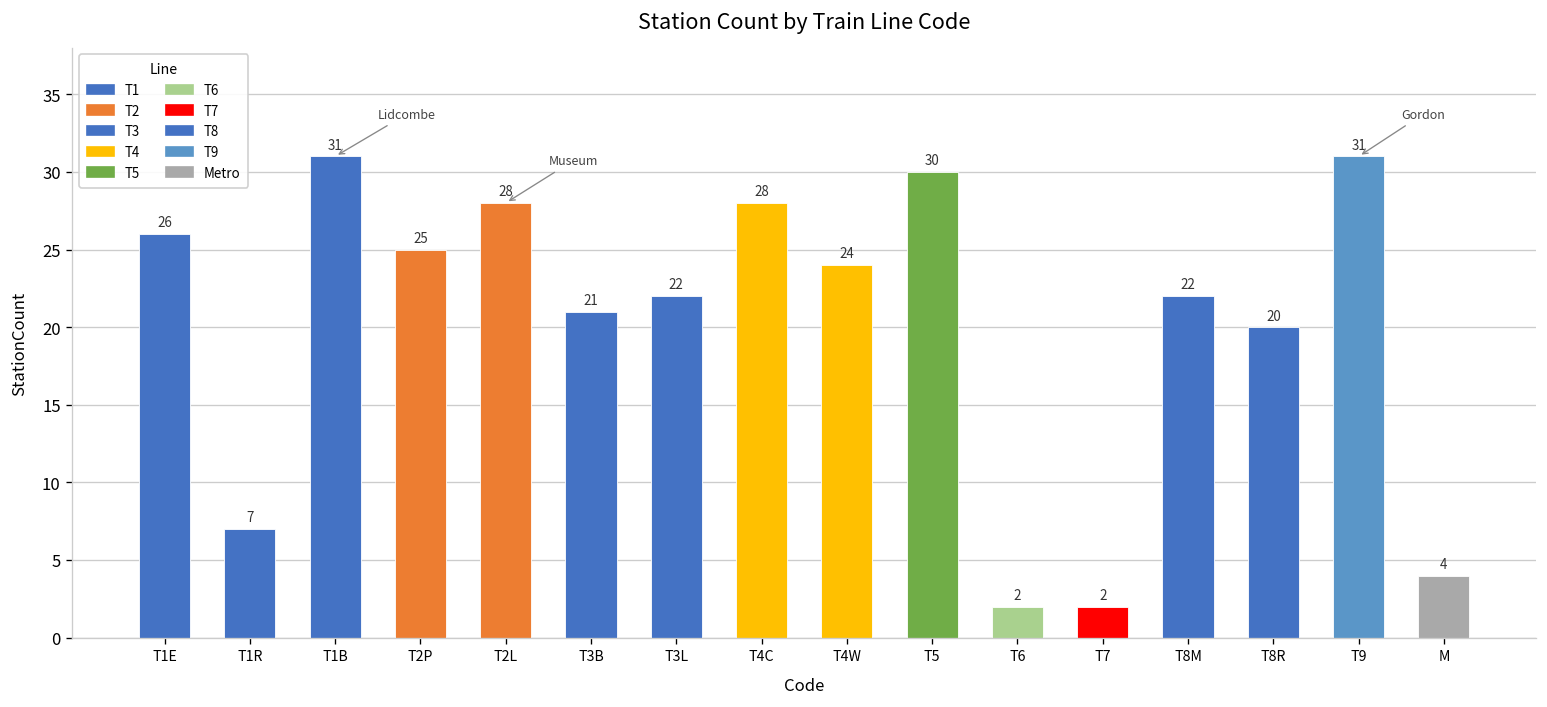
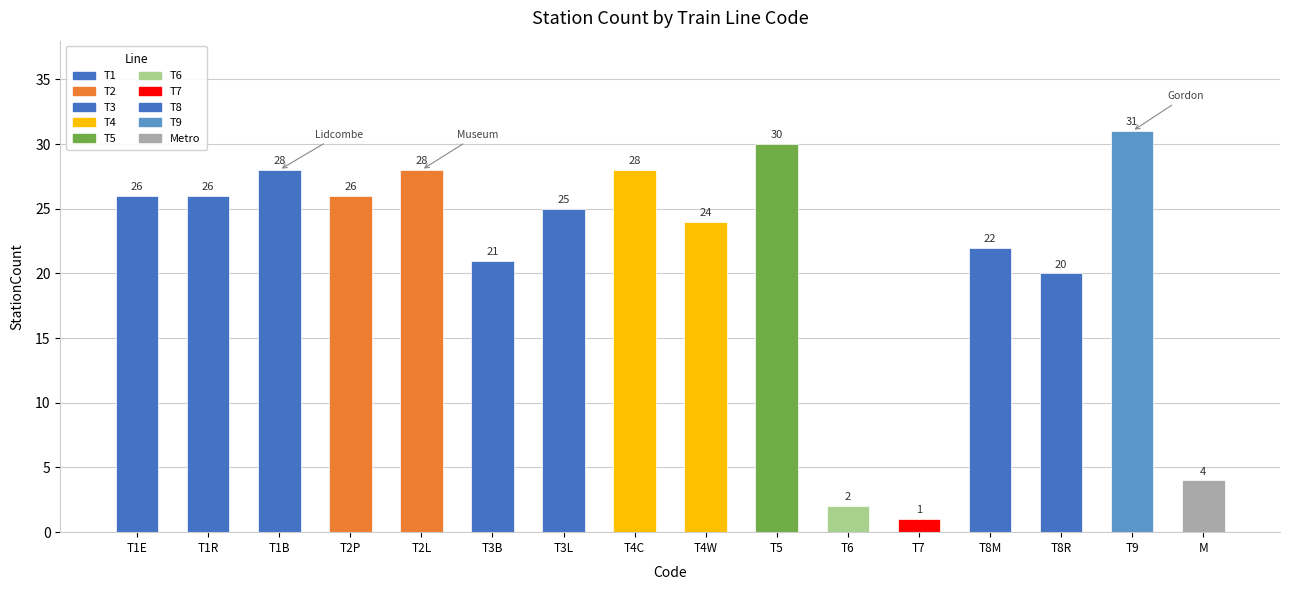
T1R: 7 -> 26
T1B: 31 -> 28
T2P: 25 -> 26
T3L: 22 -> 25
T7: 2 -> 1
